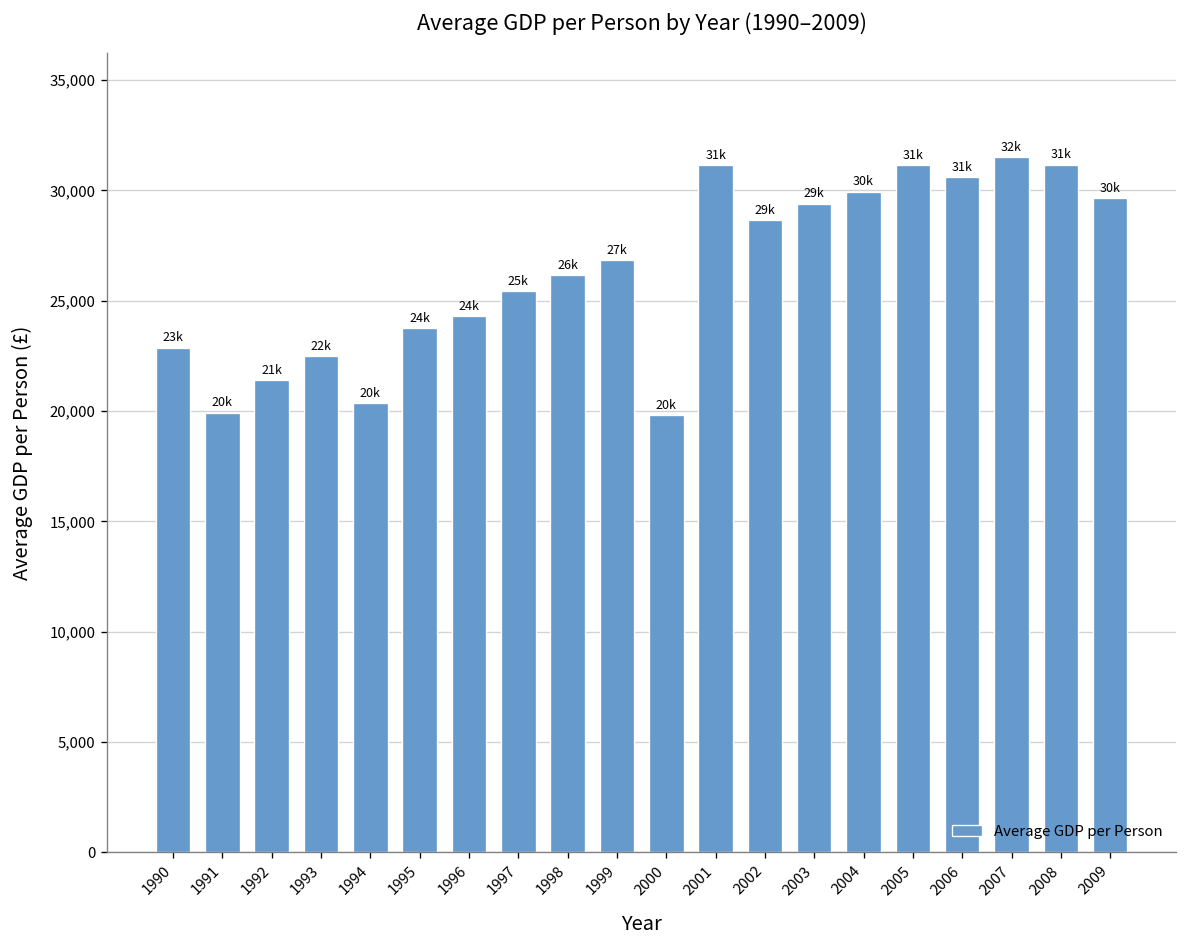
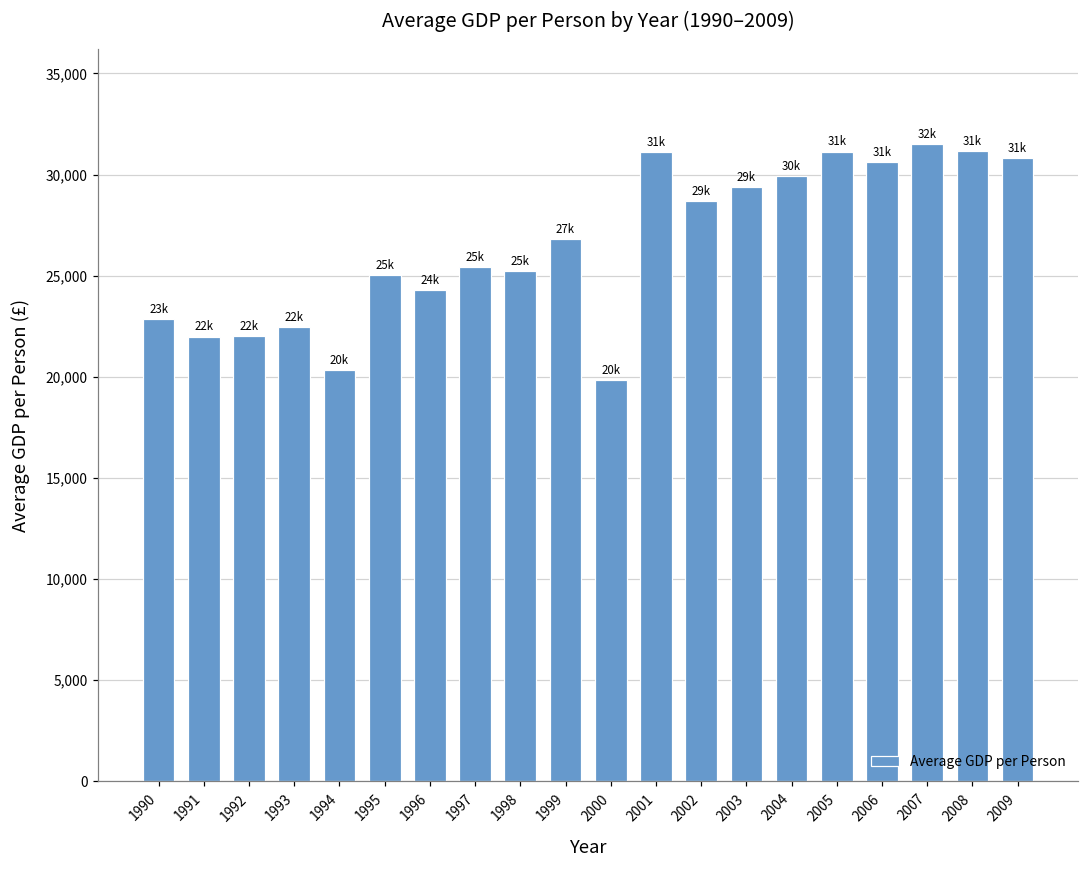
1991: 20k -> 22k
1992: 21k -> 22k
1995: 24k -> 25k
1998: 26k -> 25k
2009: 30k -> 31k
